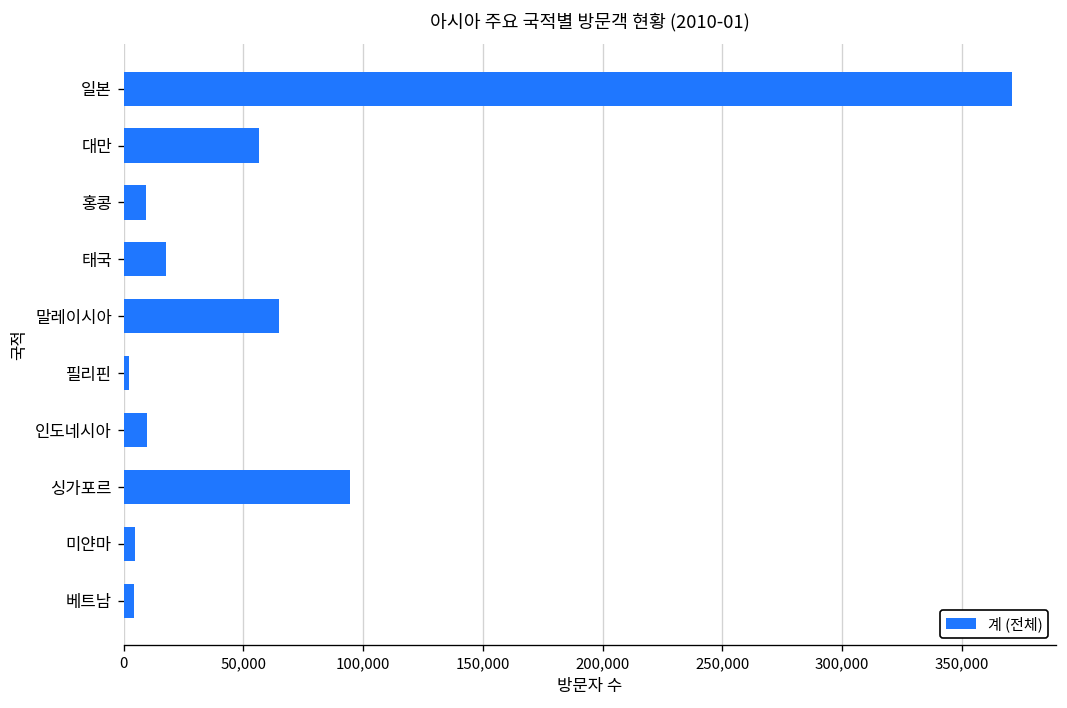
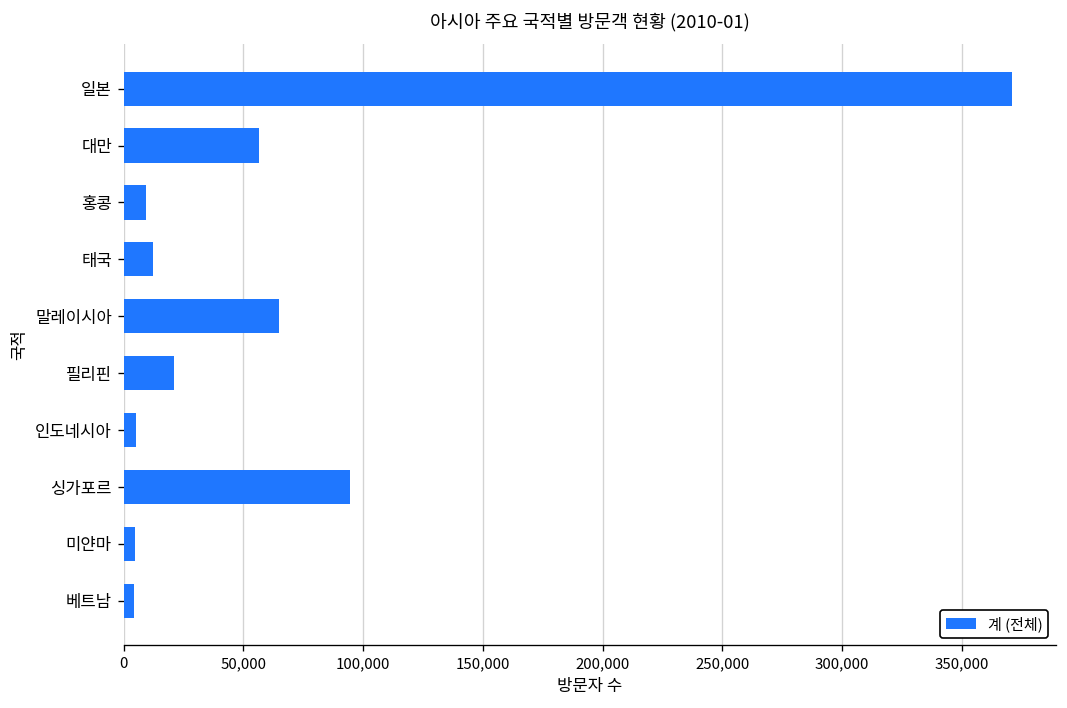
태국: 18,000 -> 12,000
필리핀: 2,000 -> 21,000
인도네시아: 10,000 -> 5,000
